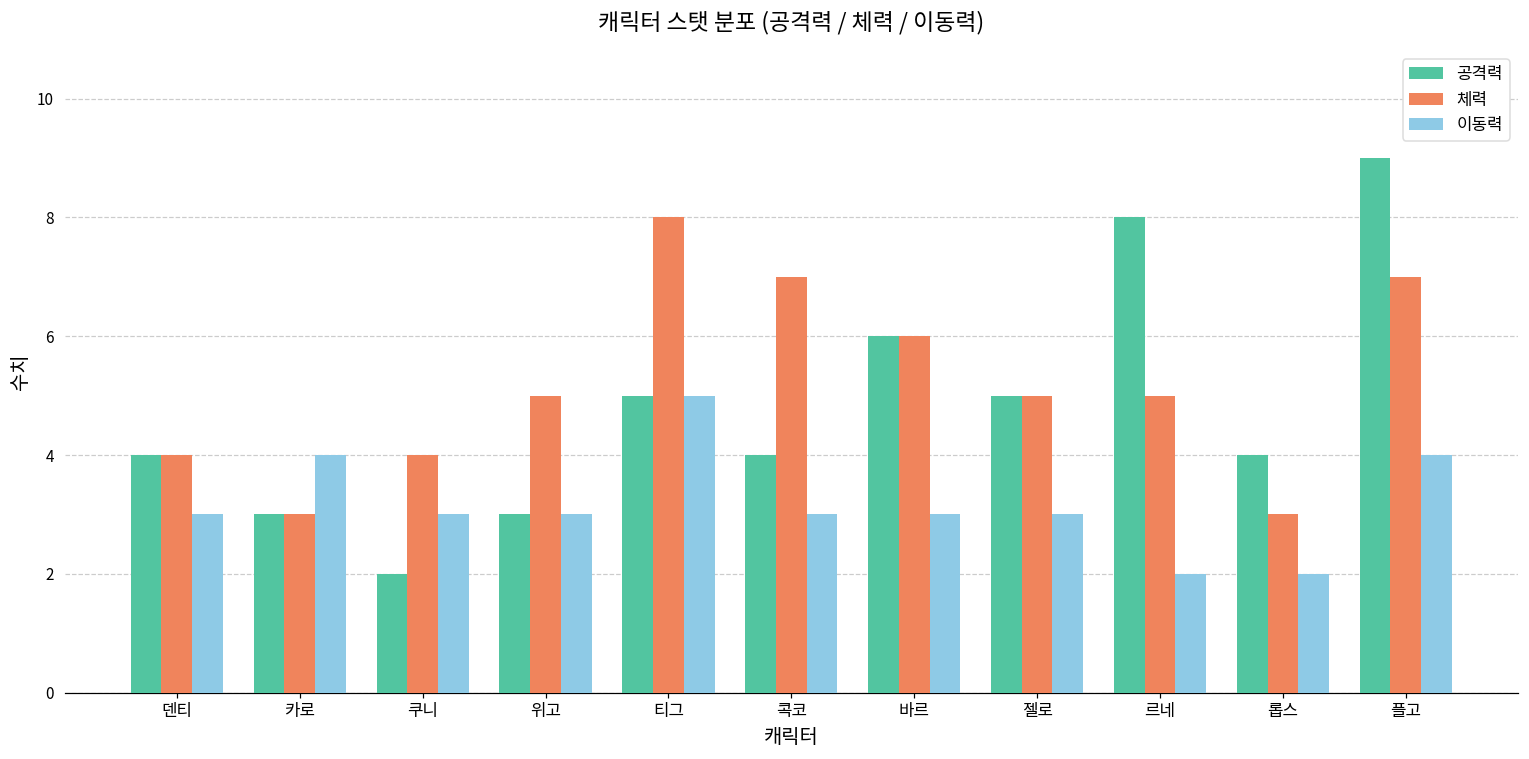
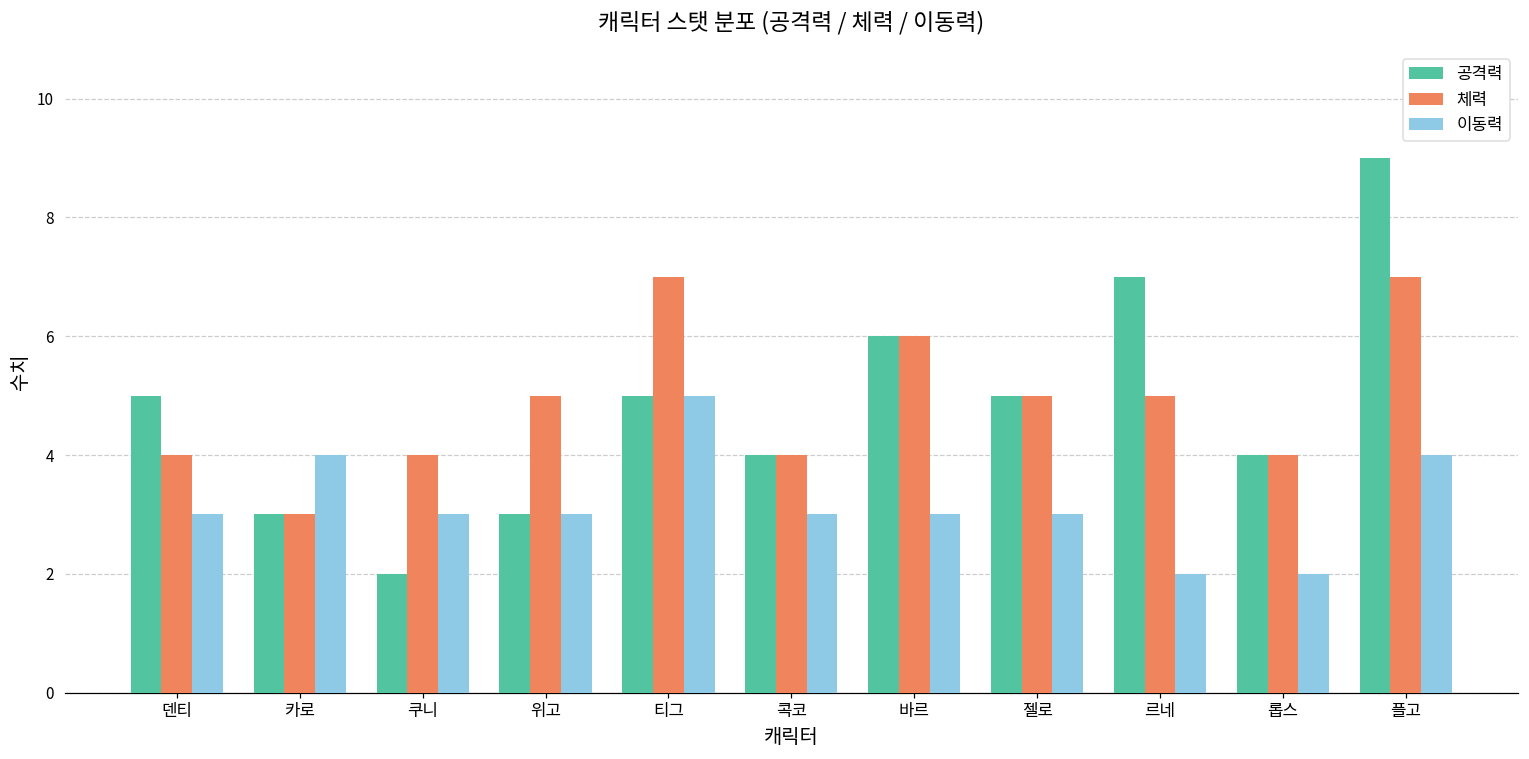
공격력, 덴티: 4 -> 5
체력, 티그: 8 -> 7
체력, 콕코: 7 -> 4
공격력, 르네: 8 -> 7
체력, 롭스: 3 -> 4
